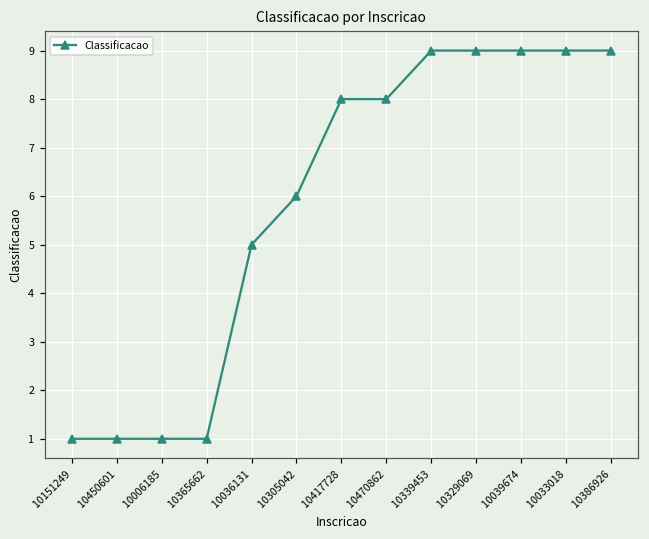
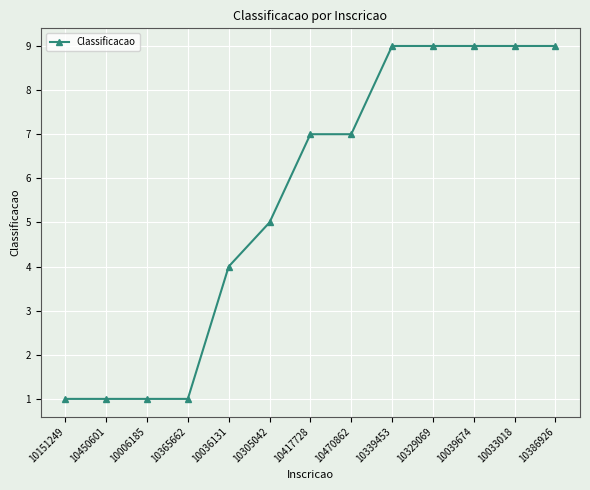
10036131: 5 -> 4
10305042: 6 -> 5
10417728: 8 -> 7
10470862: 8 -> 7
